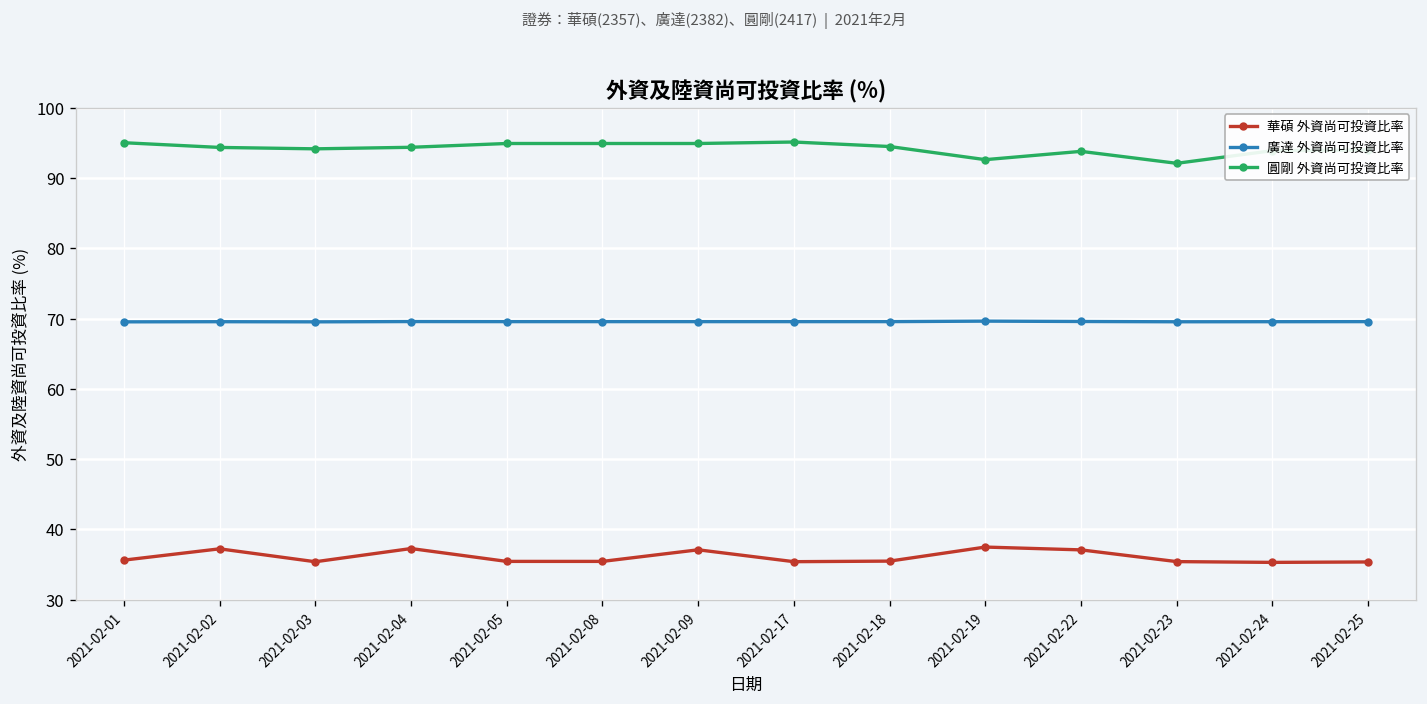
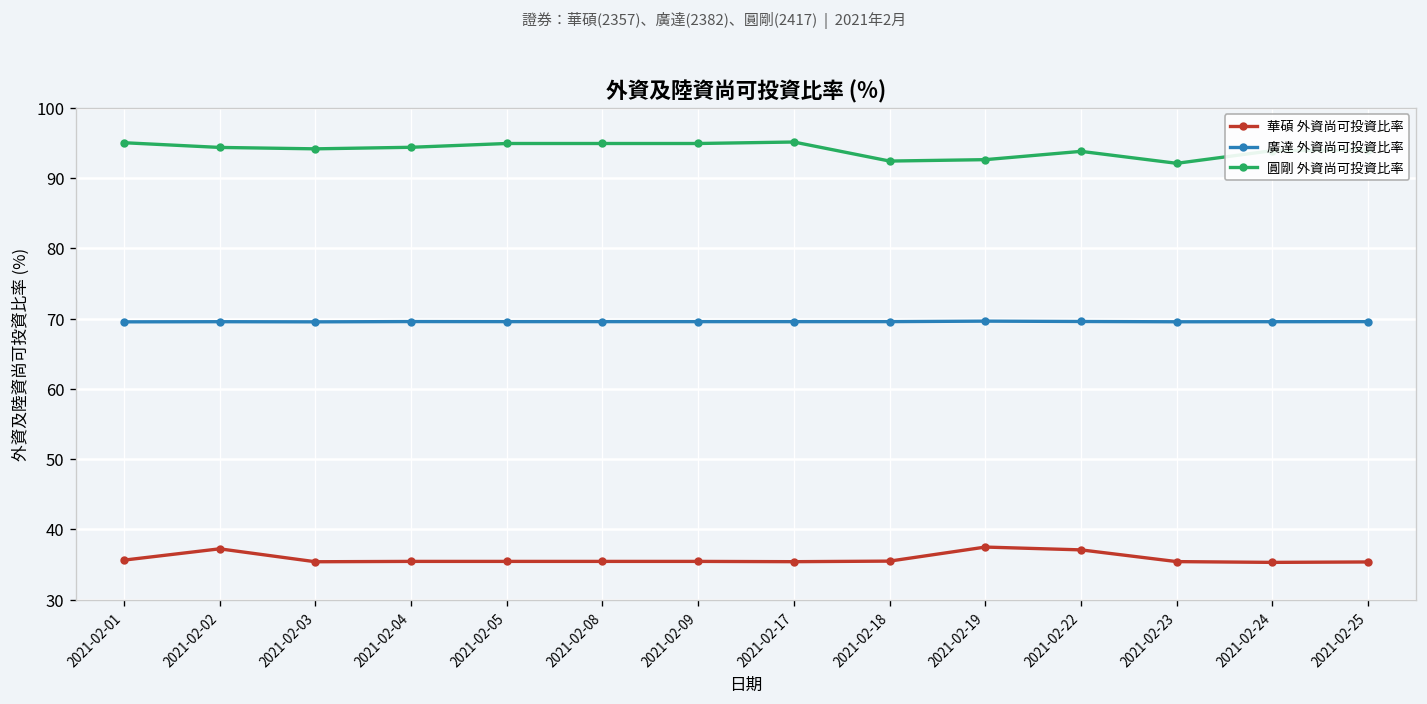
華碩 外資尚可投資比率, 2021-02-04: 37 -> 35
華碩 外資尚可投資比率, 2021-02-09: 37 -> 35
圓剛 外資尚可投資比率, 2021-02-18: 94 -> 92
